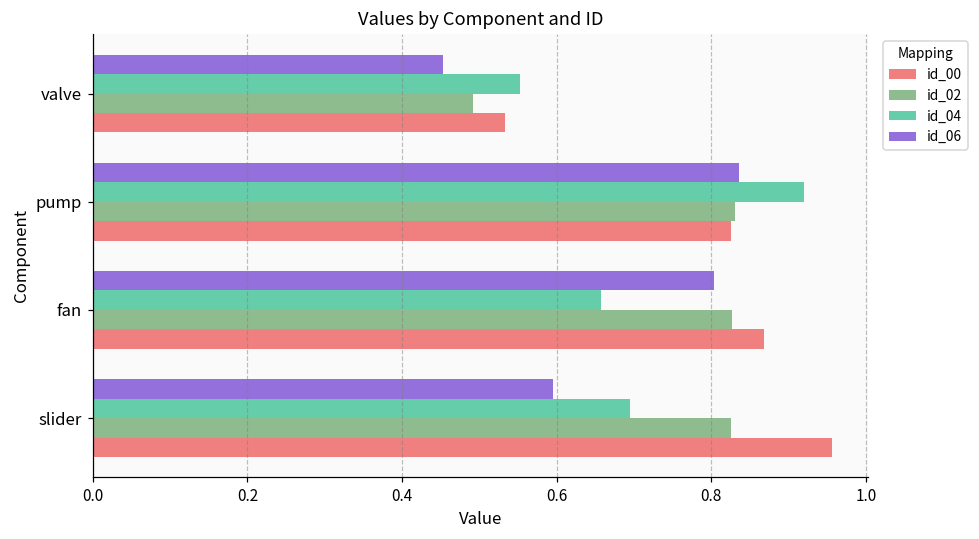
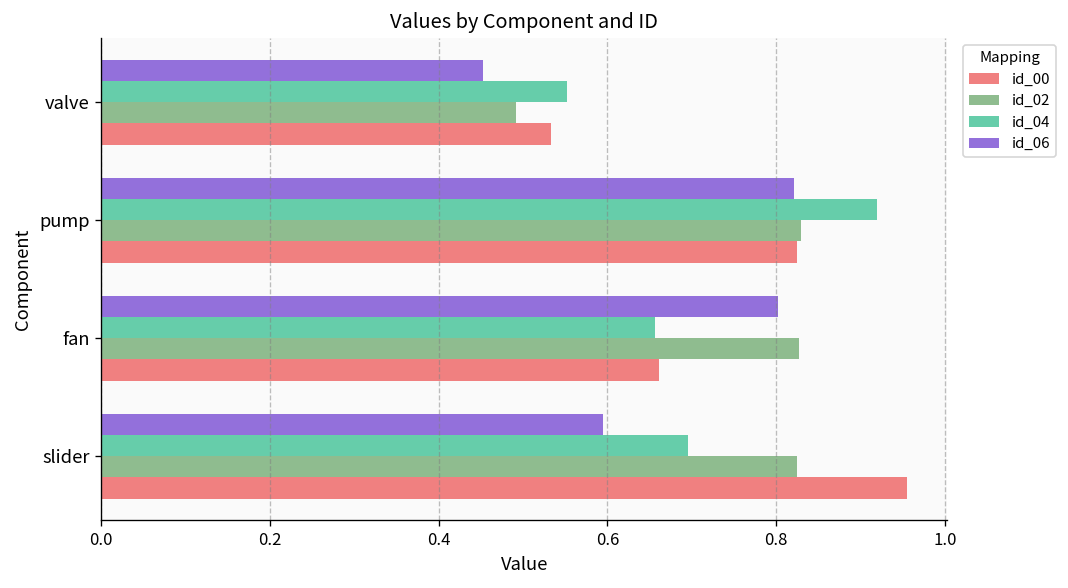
id_06, pump: 0.84 -> 0.82
id_00, fan: 0.87 -> 0.66
